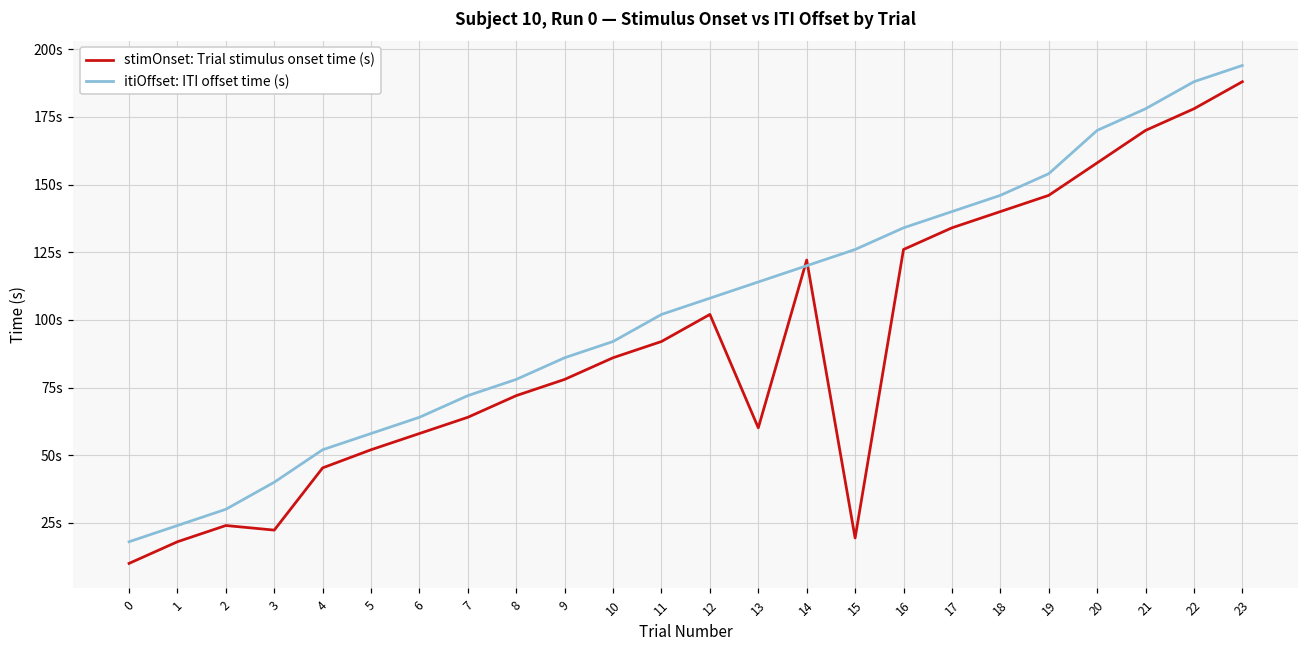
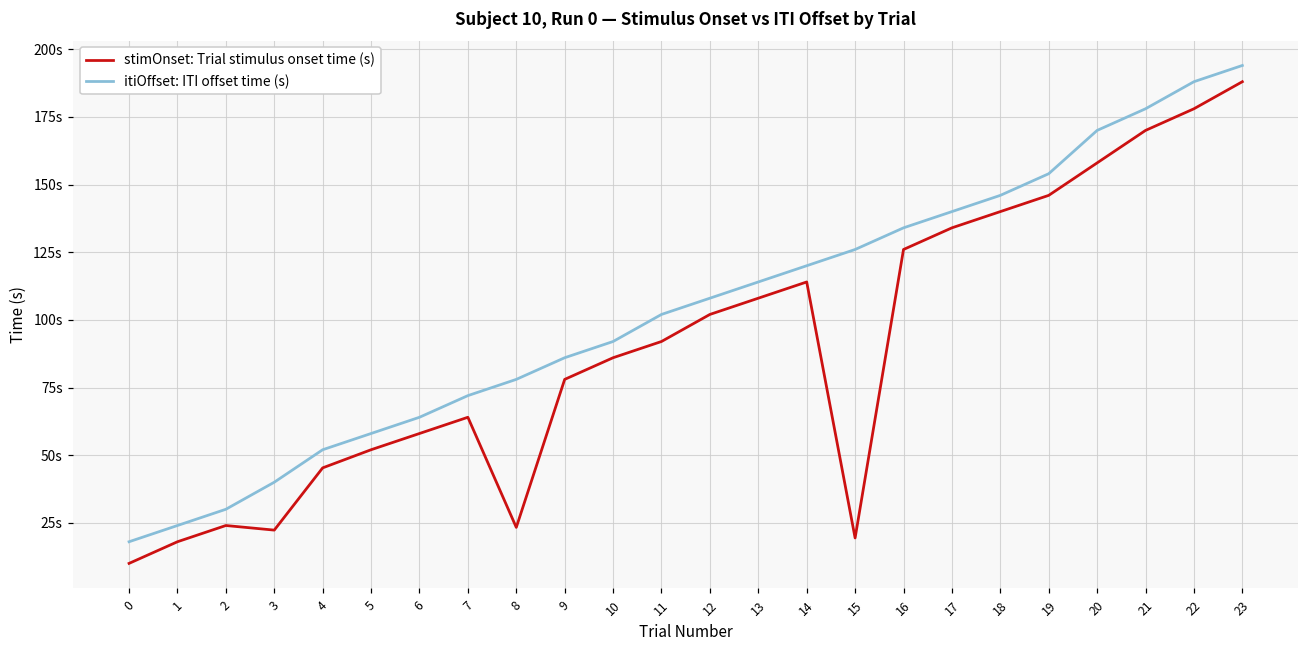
stimOnset: Trial stimulus onset time (s), 8: 72s -> 23s
stimOnset: Trial stimulus onset time (s), 13: 60s -> 108s
stimOnset: Trial stimulus onset time (s), 14: 122s -> 114s
